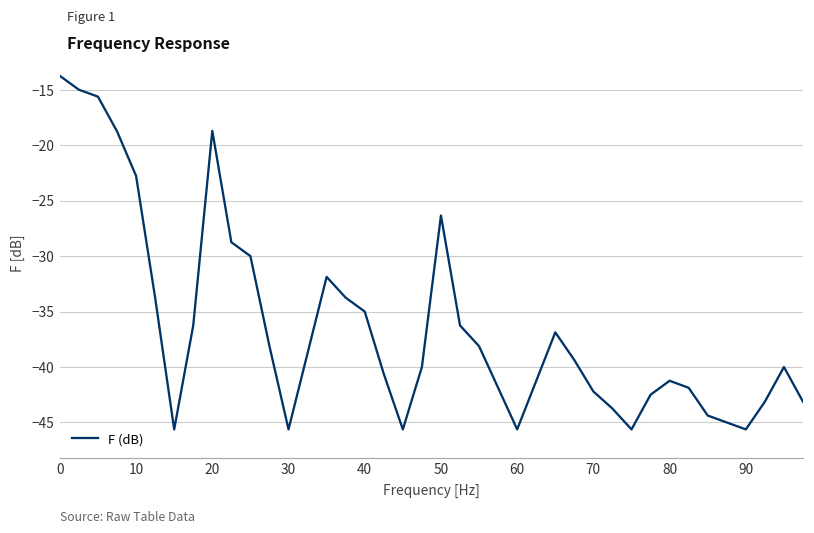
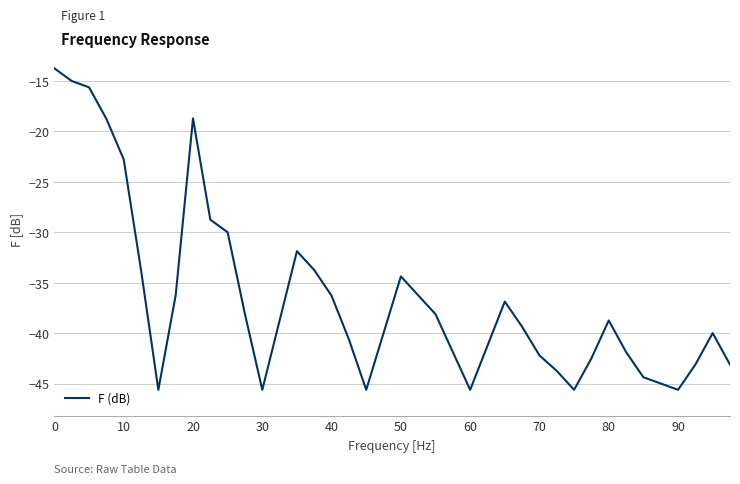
40: -35.0 -> -36.3
50: -26.3 -> -34.4
80: -41.2 -> -38.8
